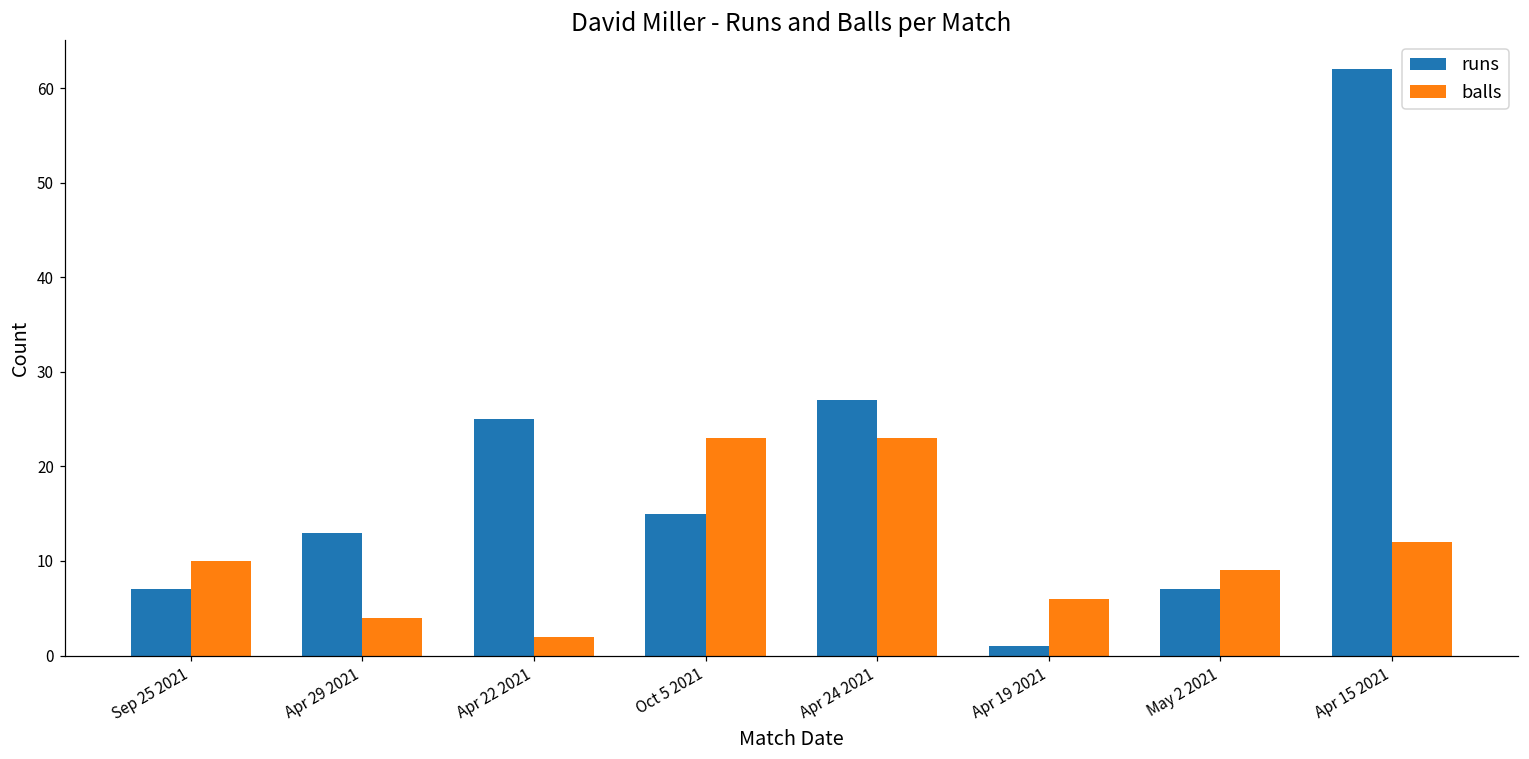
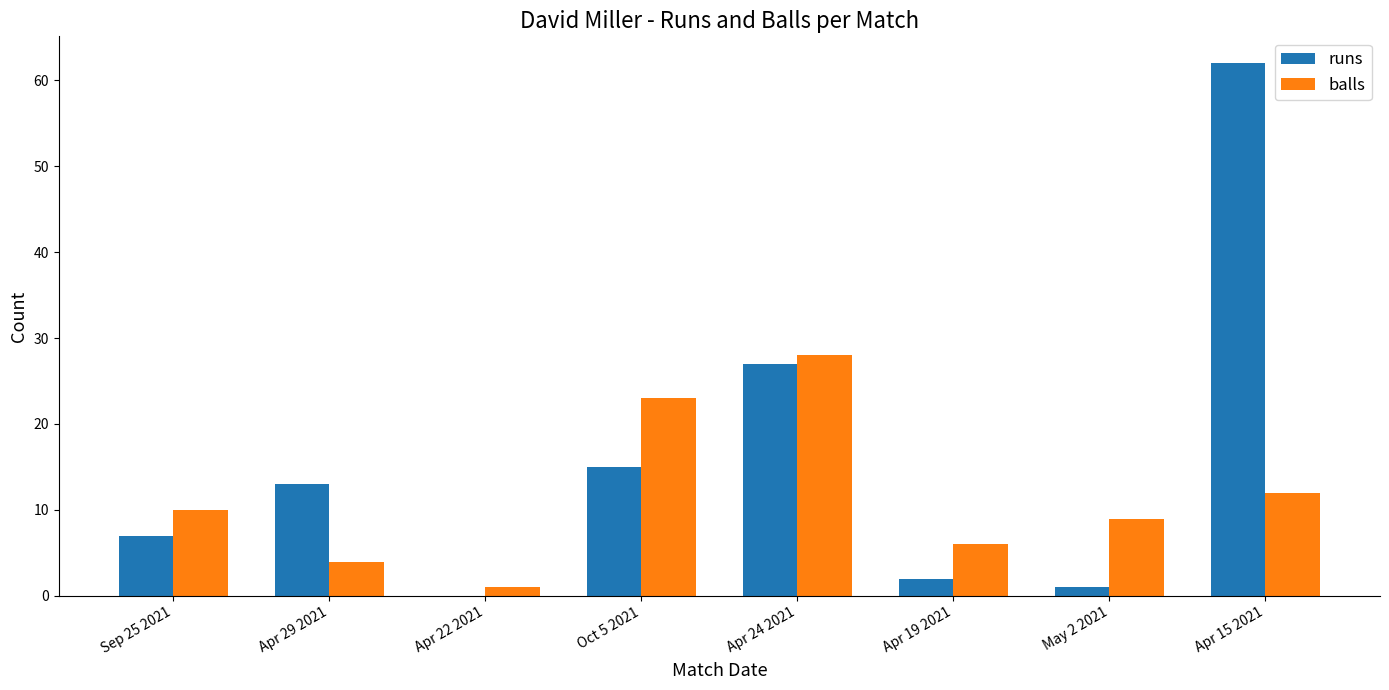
runs, Apr 22 2021: 25 -> 0
balls, Apr 22 2021: 2 -> 1
balls, Apr 24 2021: 23 -> 28
runs, Apr 19 2021: 1 -> 2
runs, May 2 2021: 7 -> 1
